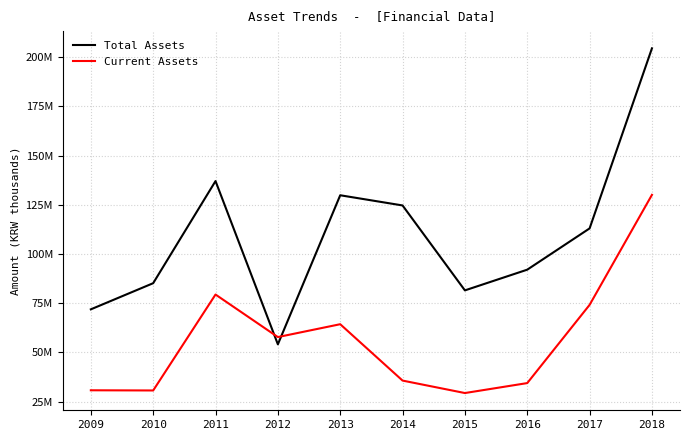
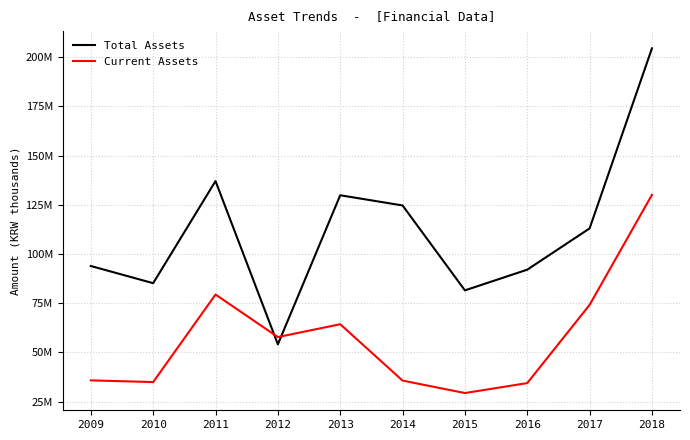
Total Assets, 2009: 72000000 -> 94000000
Current Assets, 2009: 31000000 -> 36000000
Current Assets, 2010: 31000000 -> 35000000
